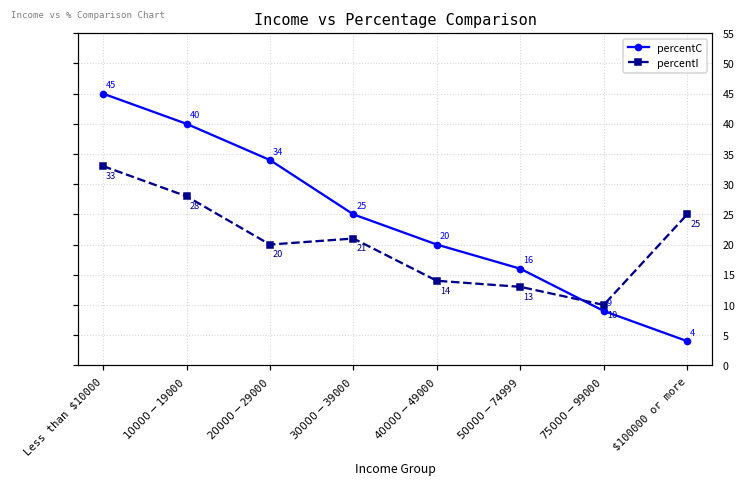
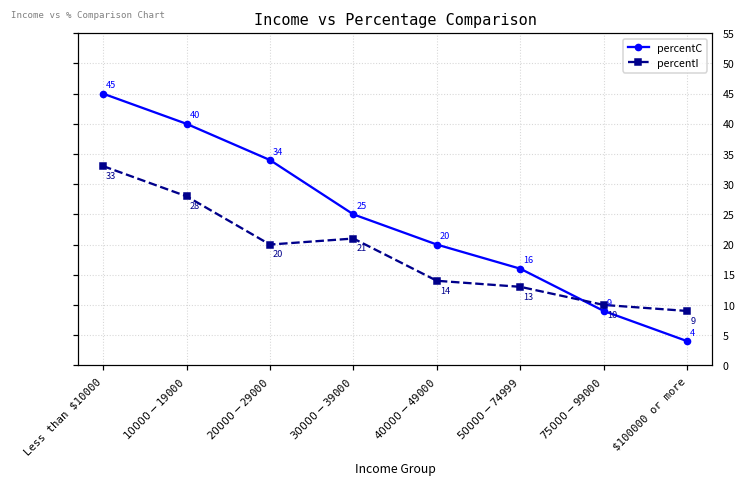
percentI, $100000 or more: 25 -> 9
